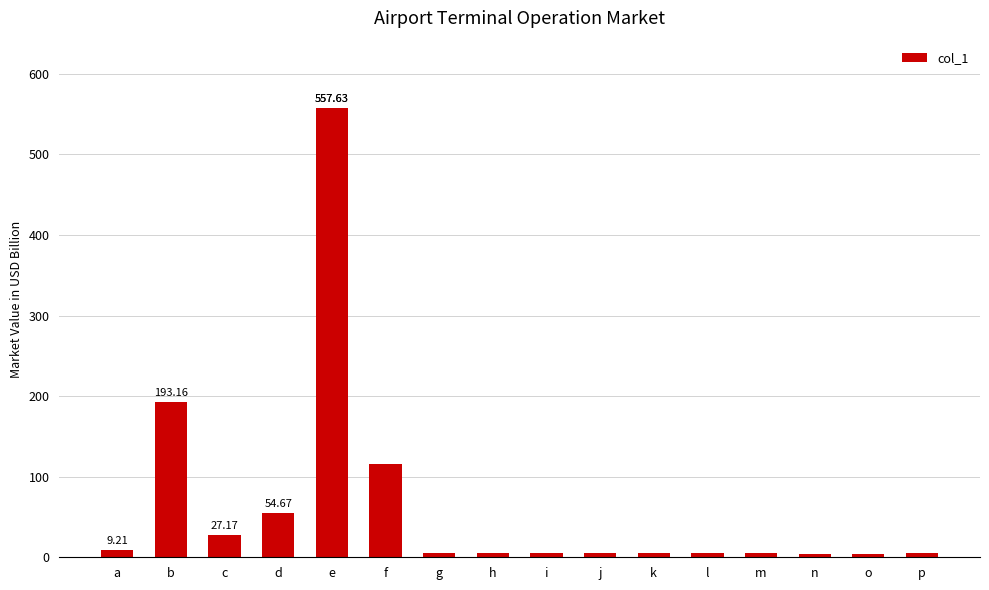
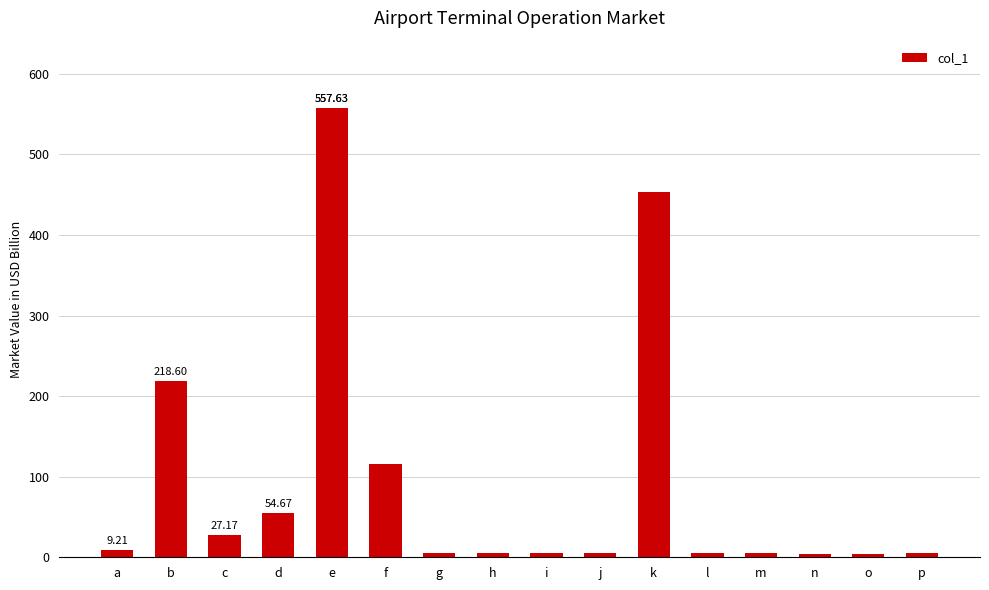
b: 193.16 -> 218.60
k: 10 -> 450
